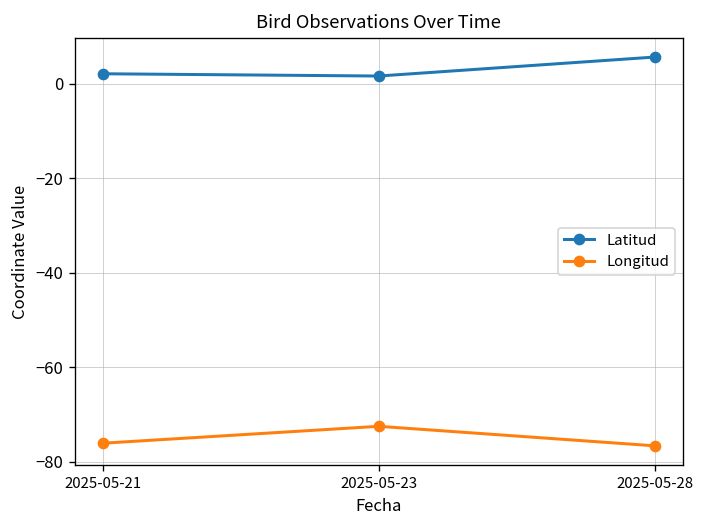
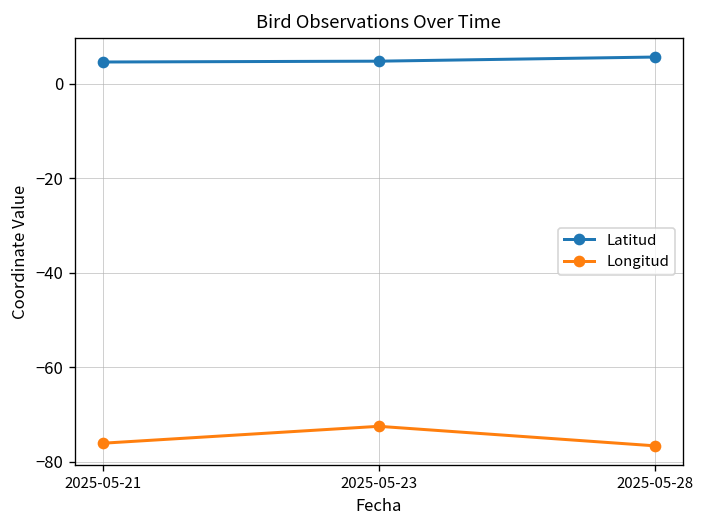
Latitud, 2025-05-21: 2 -> 5
Latitud, 2025-05-23: 2 -> 5
